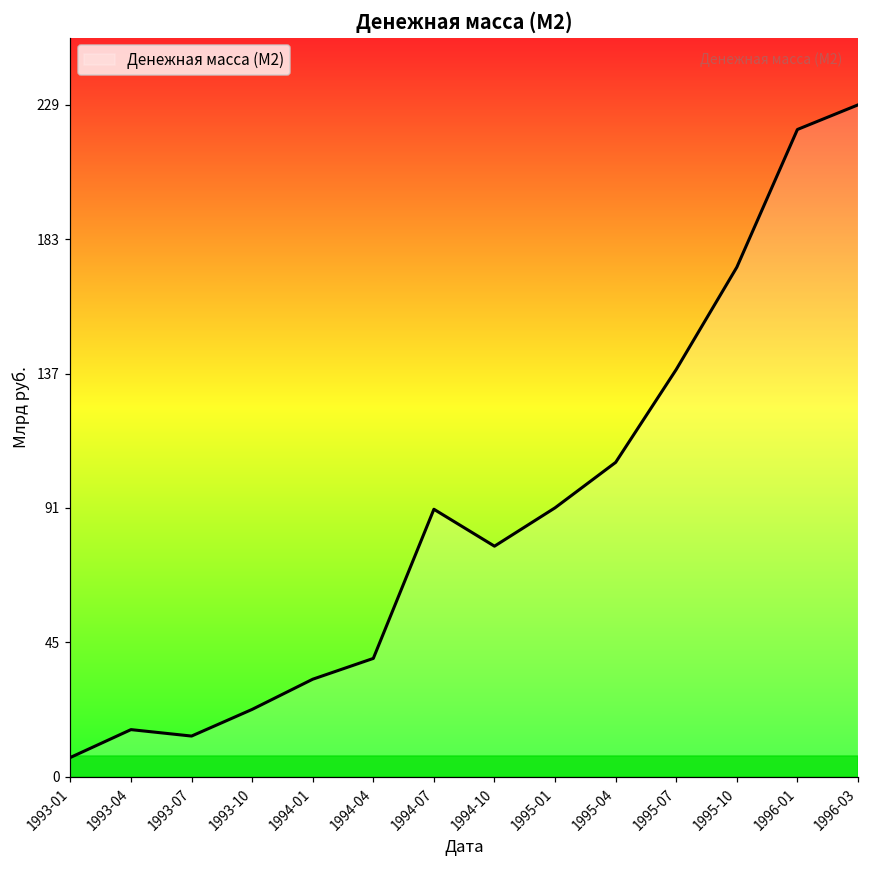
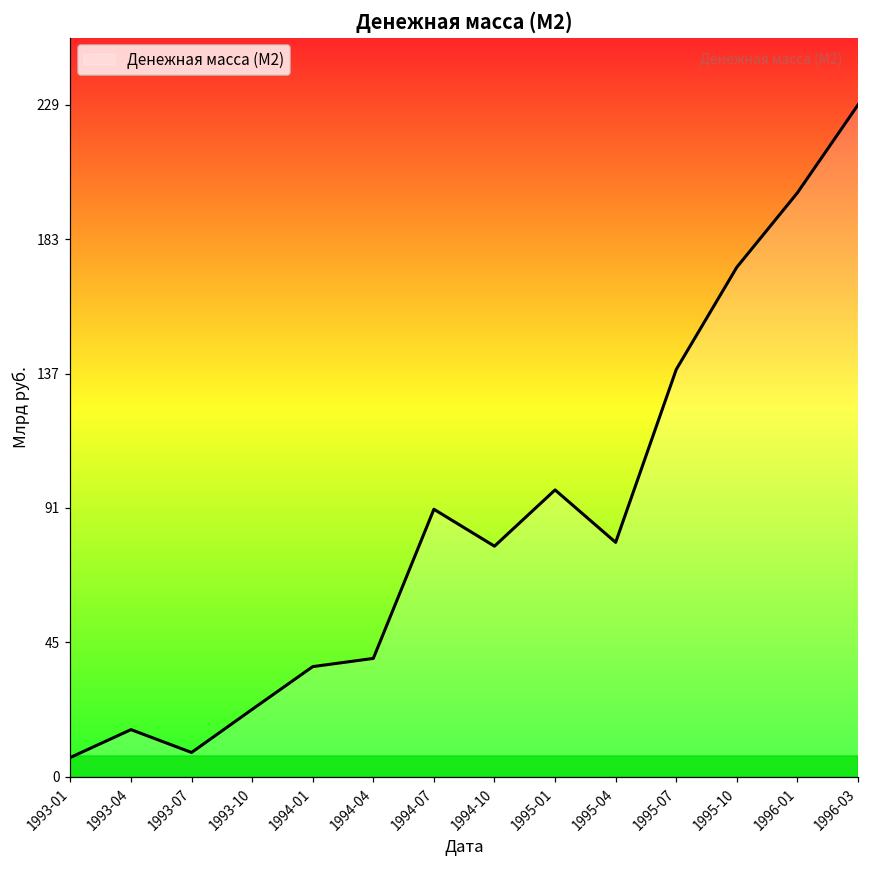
1993-07: 14 -> 8
1994-01: 33 -> 38
1995-01: 92 -> 98
1995-04: 107 -> 80
1996-01: 221 -> 199
